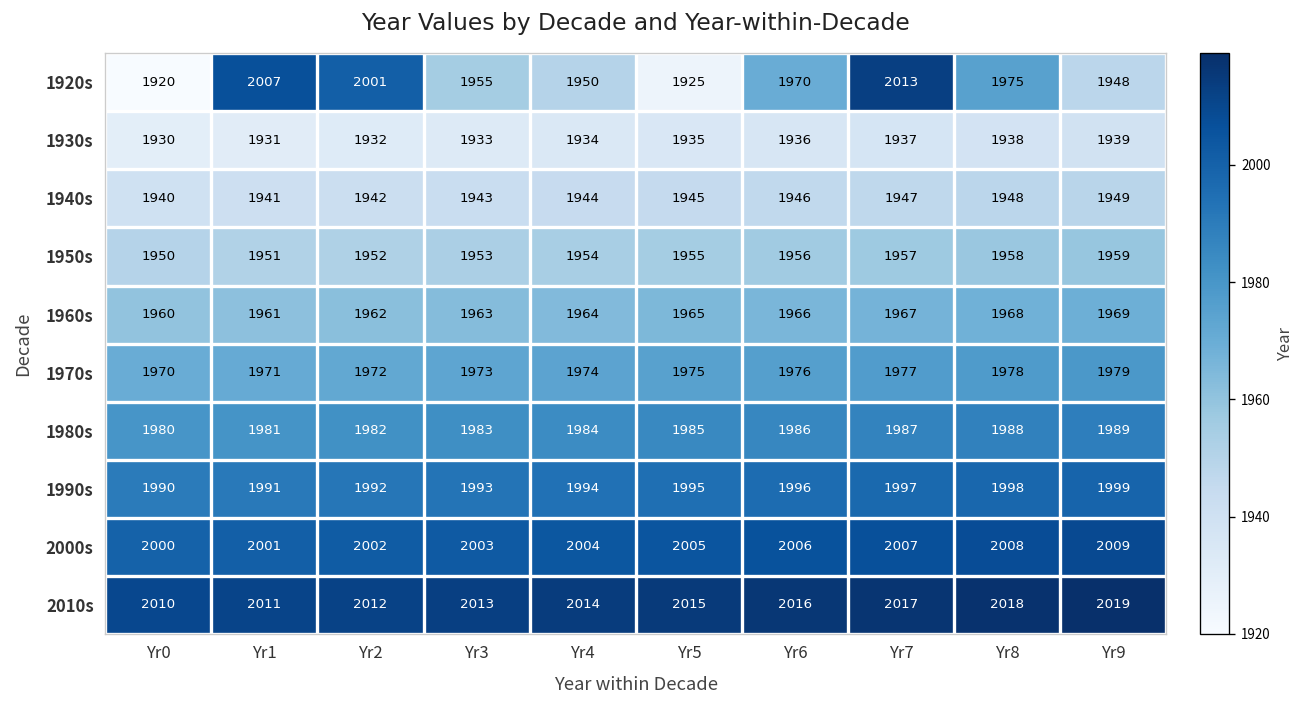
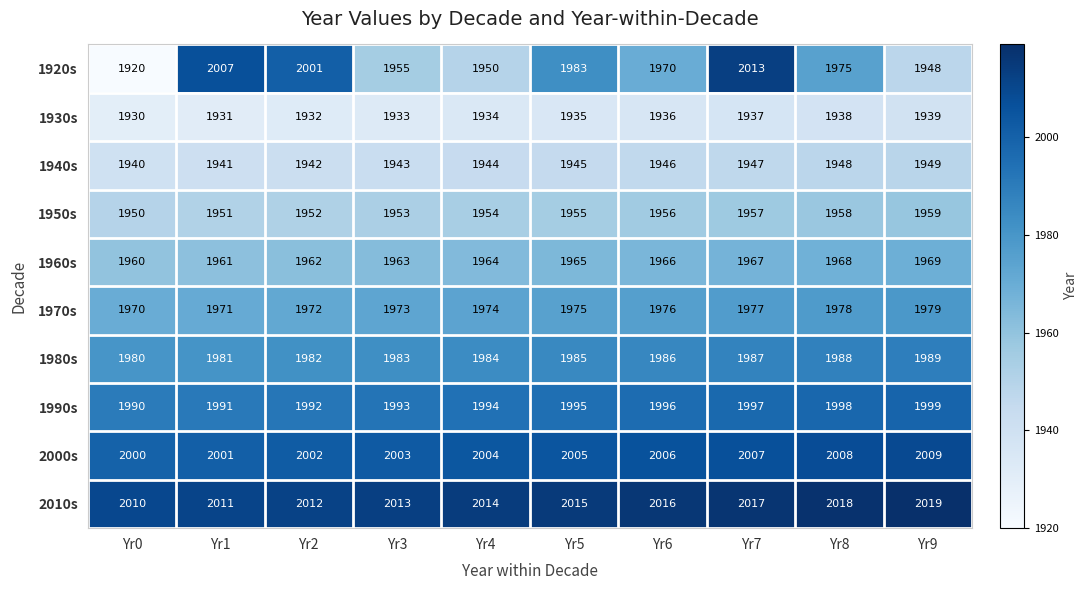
1920s, Yr5: 1925 -> 1983
